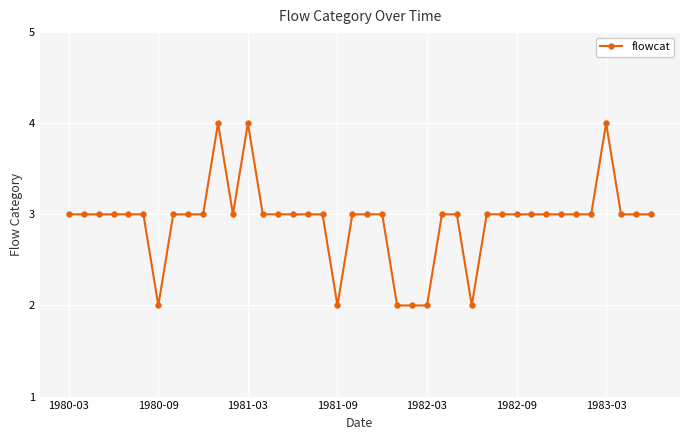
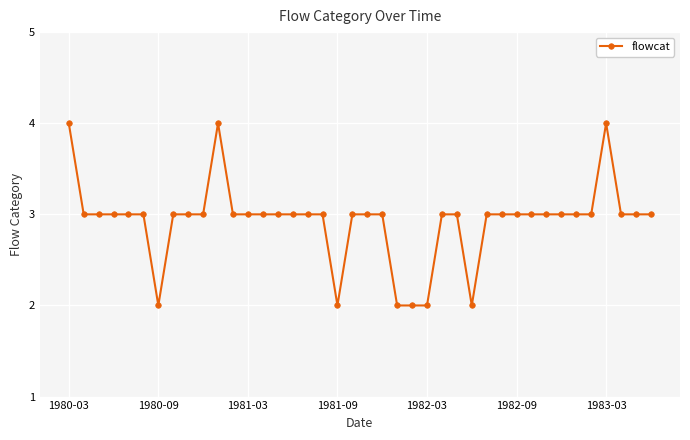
1980-03: 3 -> 4
1981-03: 4 -> 3
